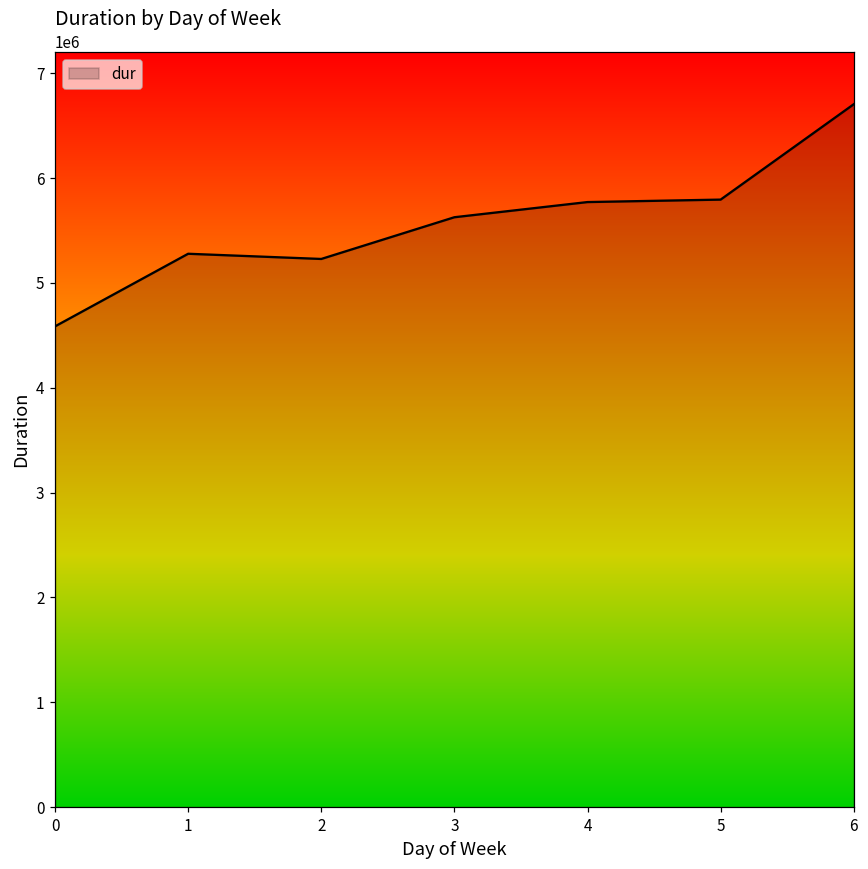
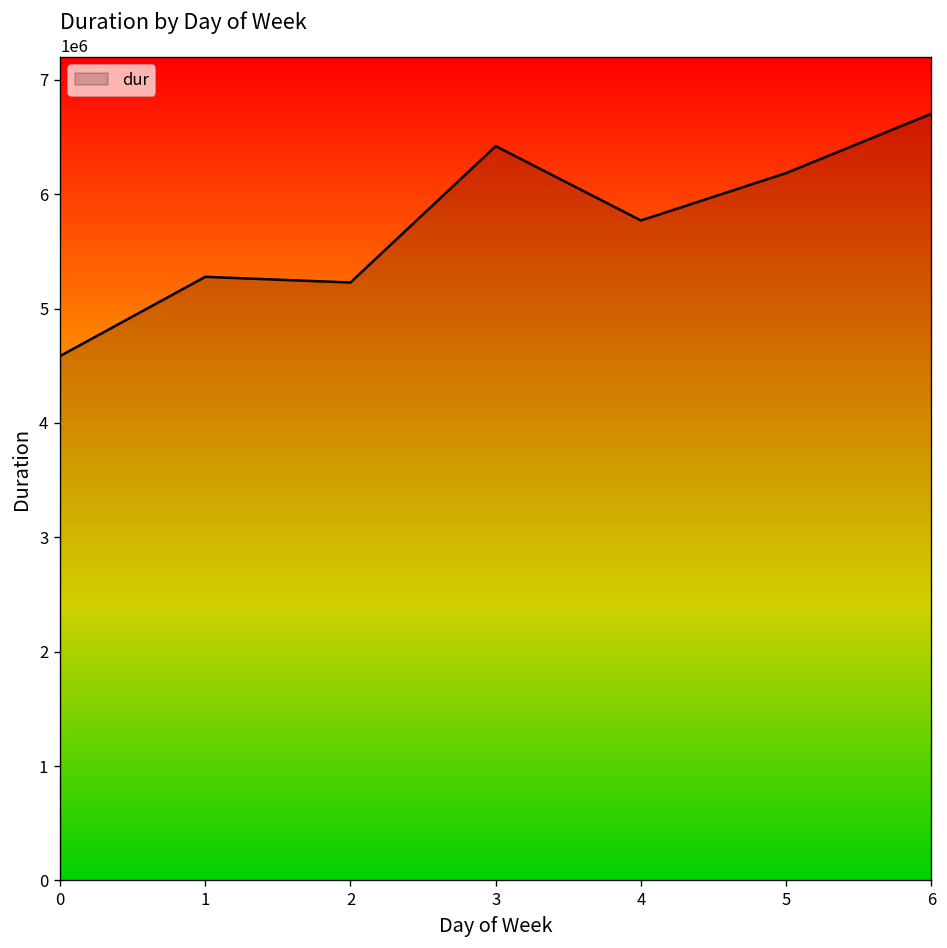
3: 5600000 -> 6400000
5: 5800000 -> 6200000
